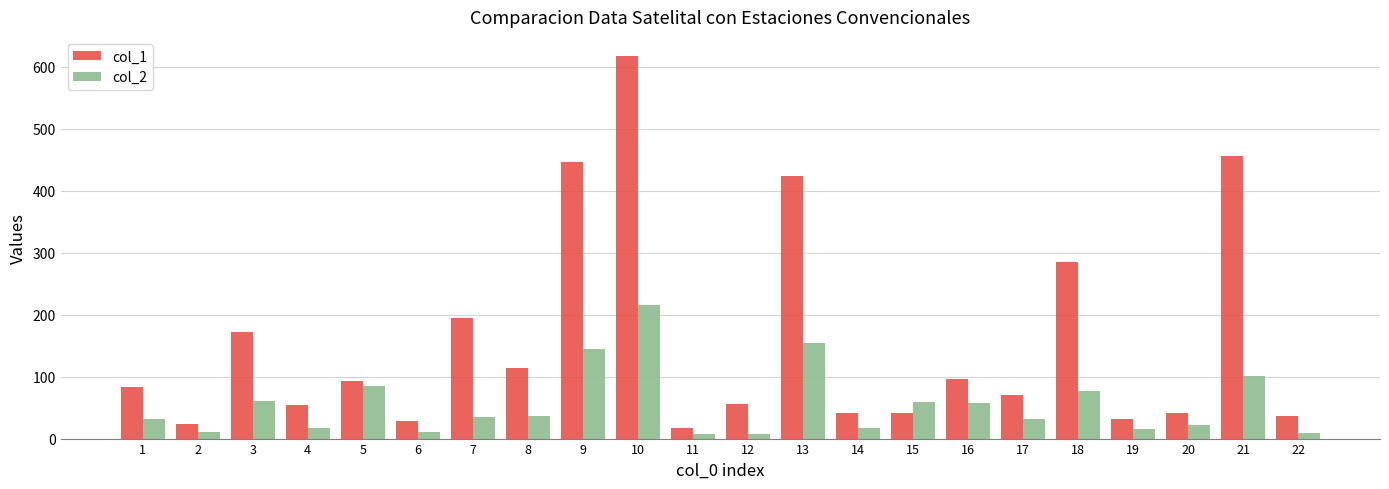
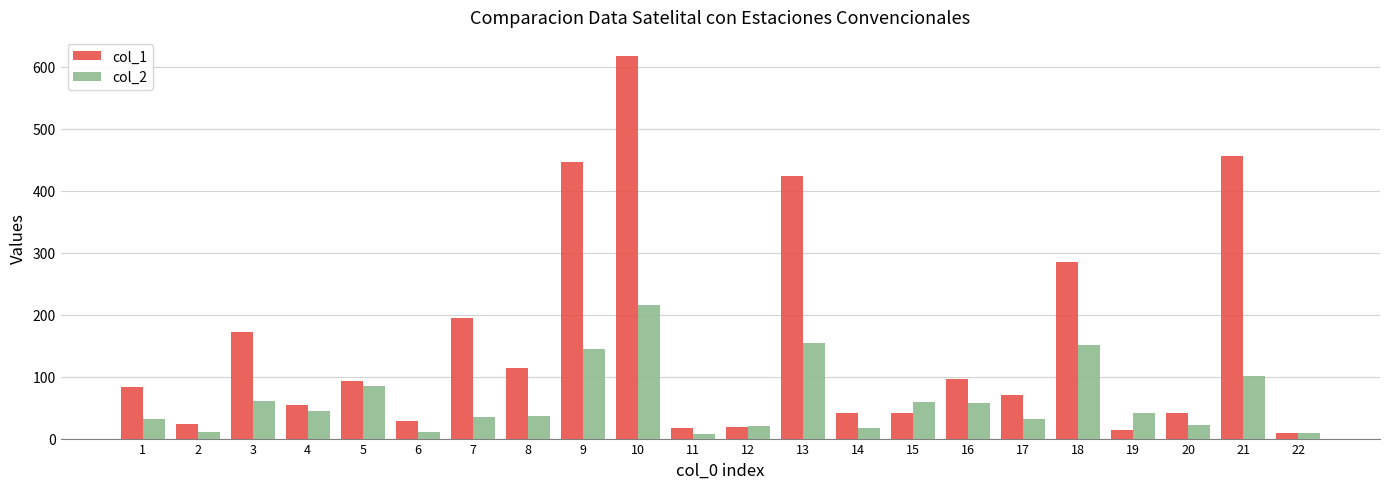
col_2, 4: 20 -> 50
col_1, 12: 60 -> 20
col_2, 12: 10 -> 20
col_2, 18: 80 -> 150
col_1, 19: 30 -> 10
col_2, 19: 10 -> 40
col_1, 22: 40 -> 10
